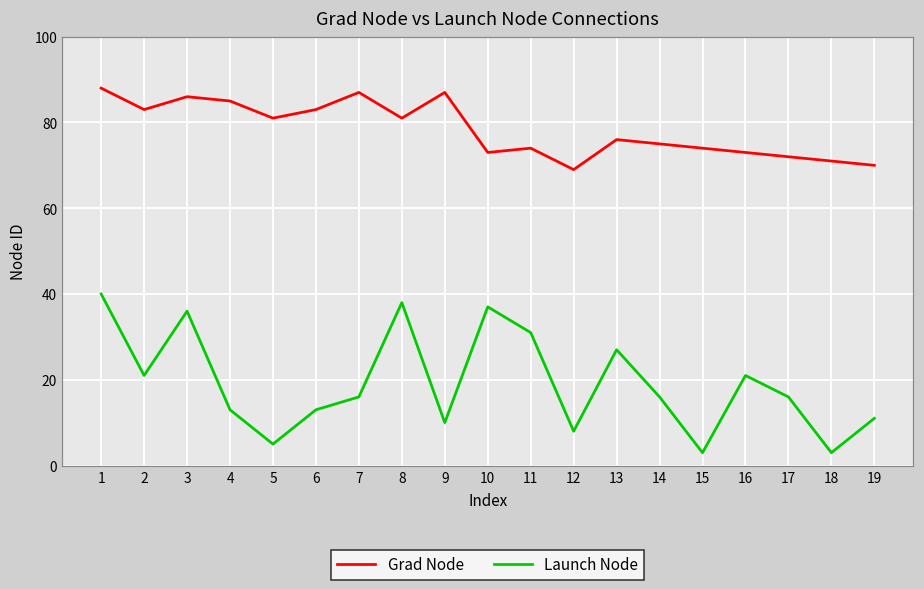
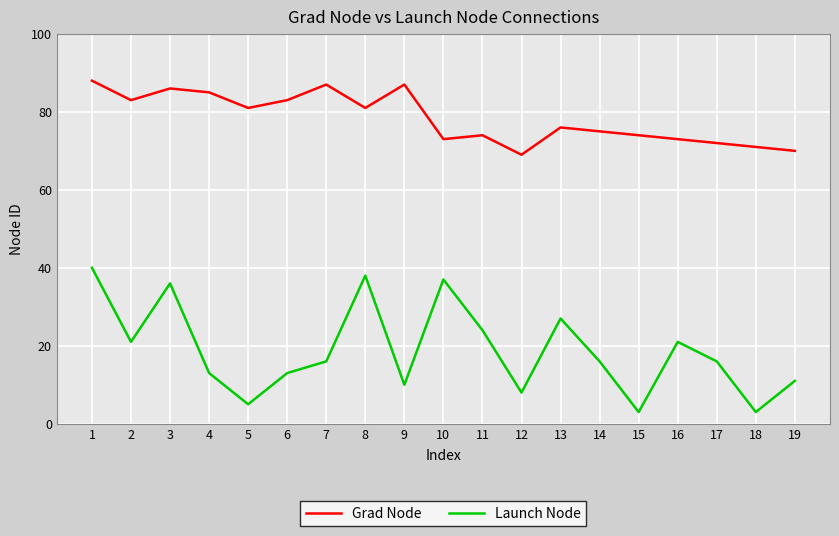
Launch Node, 11: 31 -> 24
